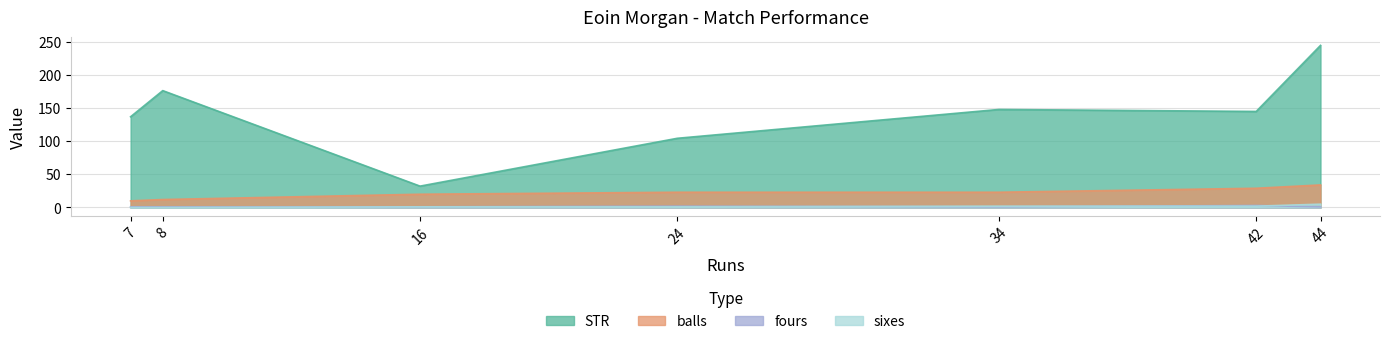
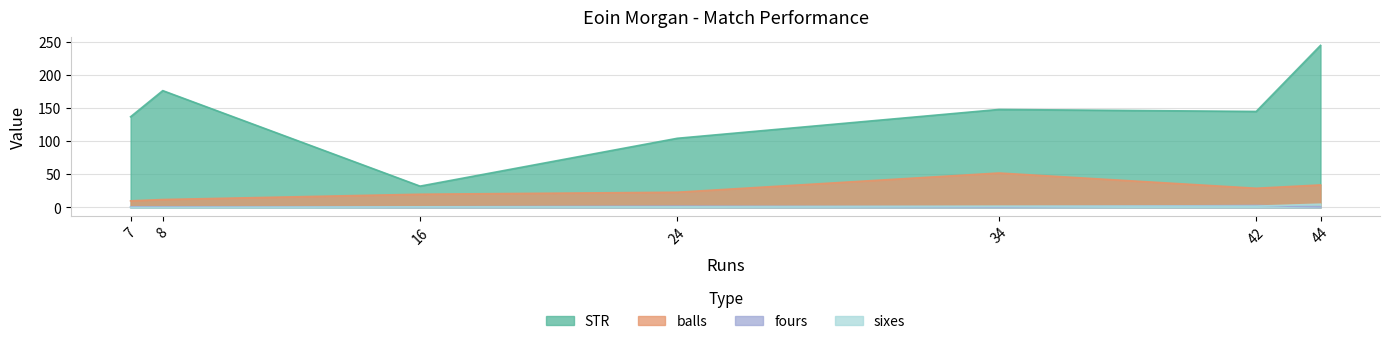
balls, 34: 20 -> 50
